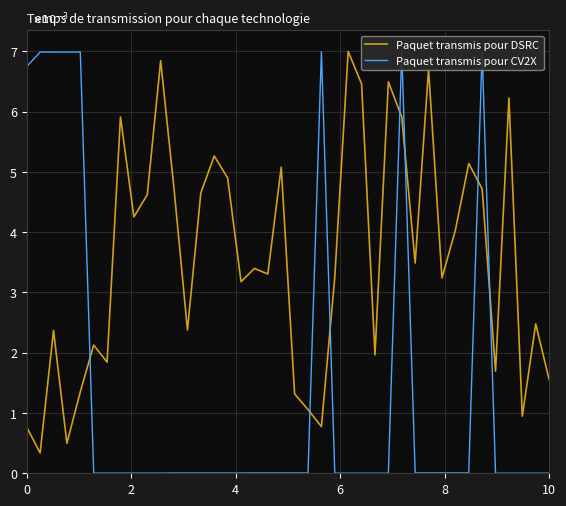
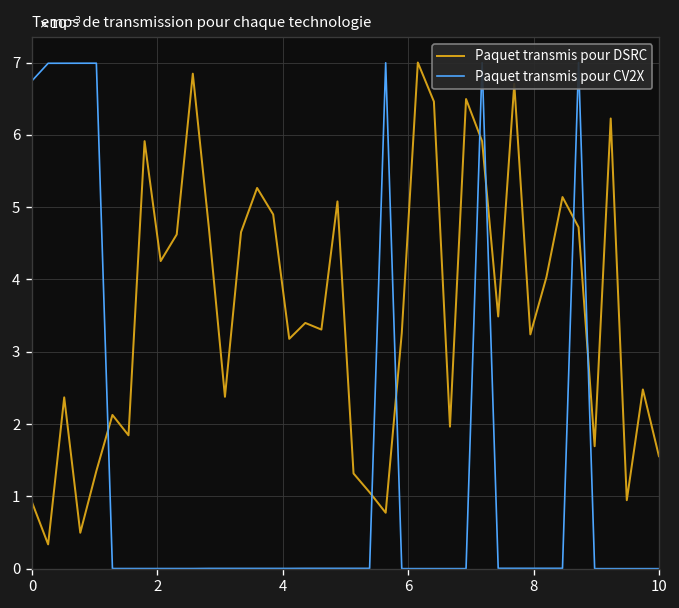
Paquet transmis pour DSRC, 0: 0.8 -> 0.9
